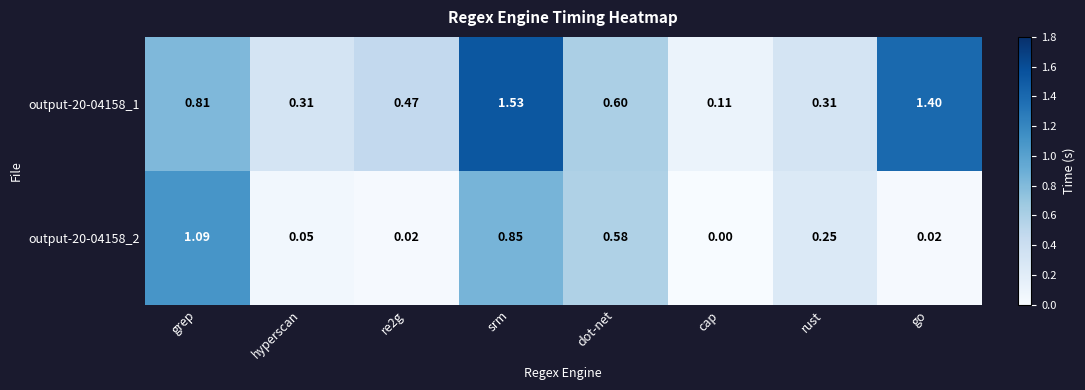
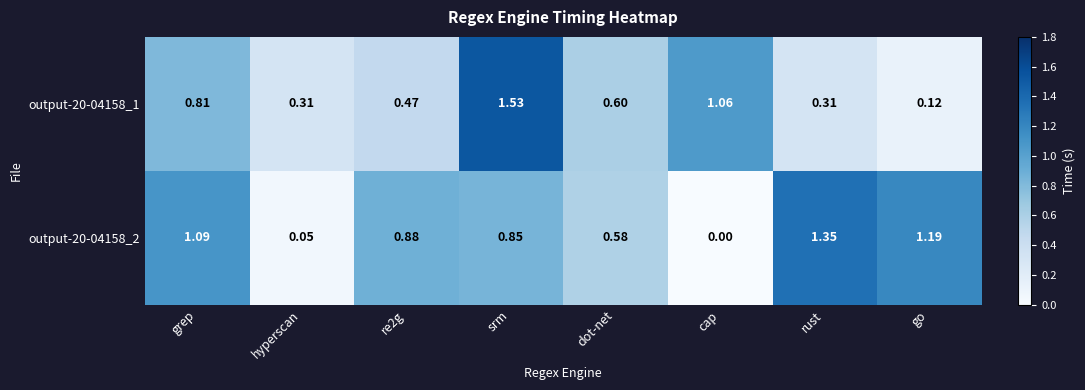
output-20-04158_1, cap: 0.11 -> 1.06
output-20-04158_1, go: 1.40 -> 0.12
output-20-04158_2, re2g: 0.02 -> 0.88
output-20-04158_2, rust: 0.25 -> 1.35
output-20-04158_2, go: 0.02 -> 1.19
